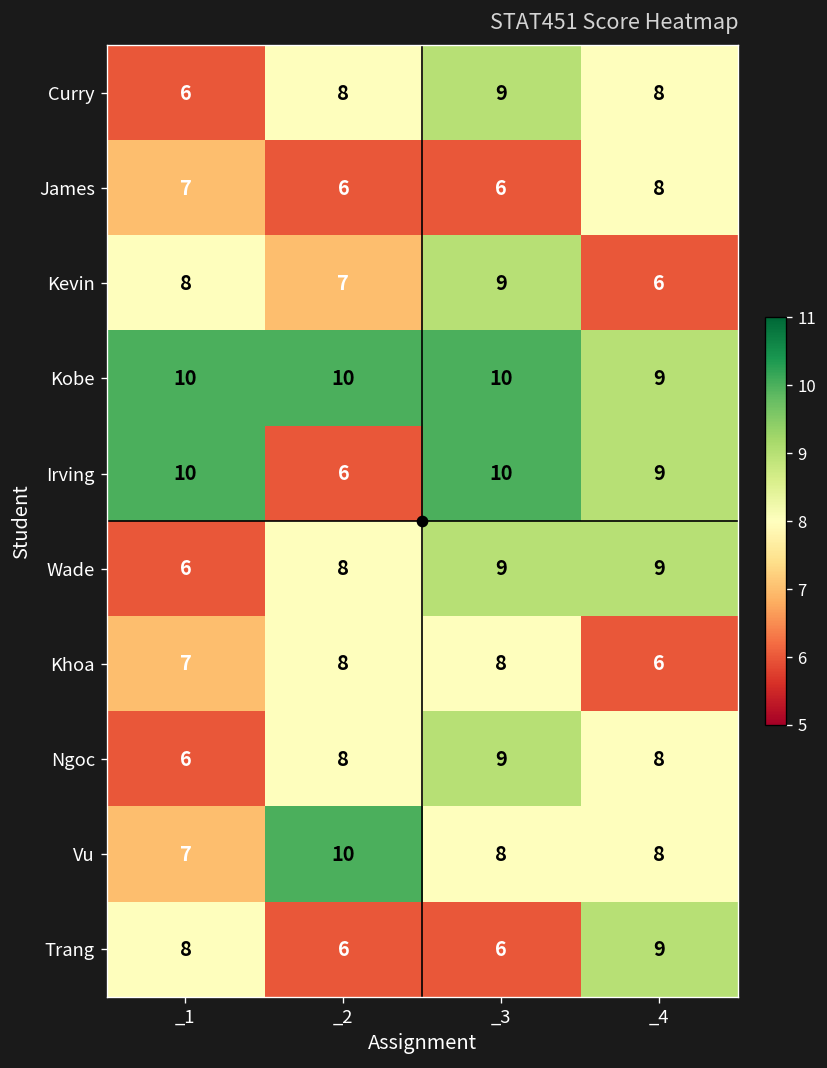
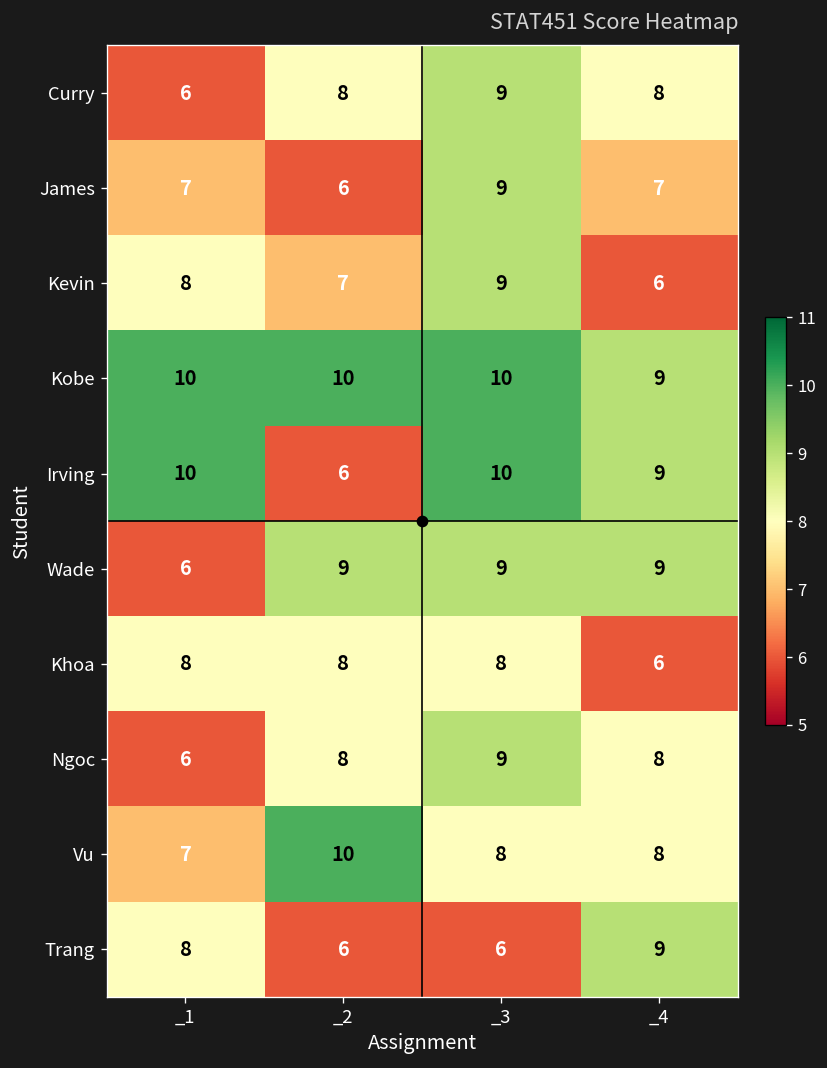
James, _3: 6 -> 9
James, _4: 8 -> 7
Wade, _2: 8 -> 9
Khoa, _1: 7 -> 8
